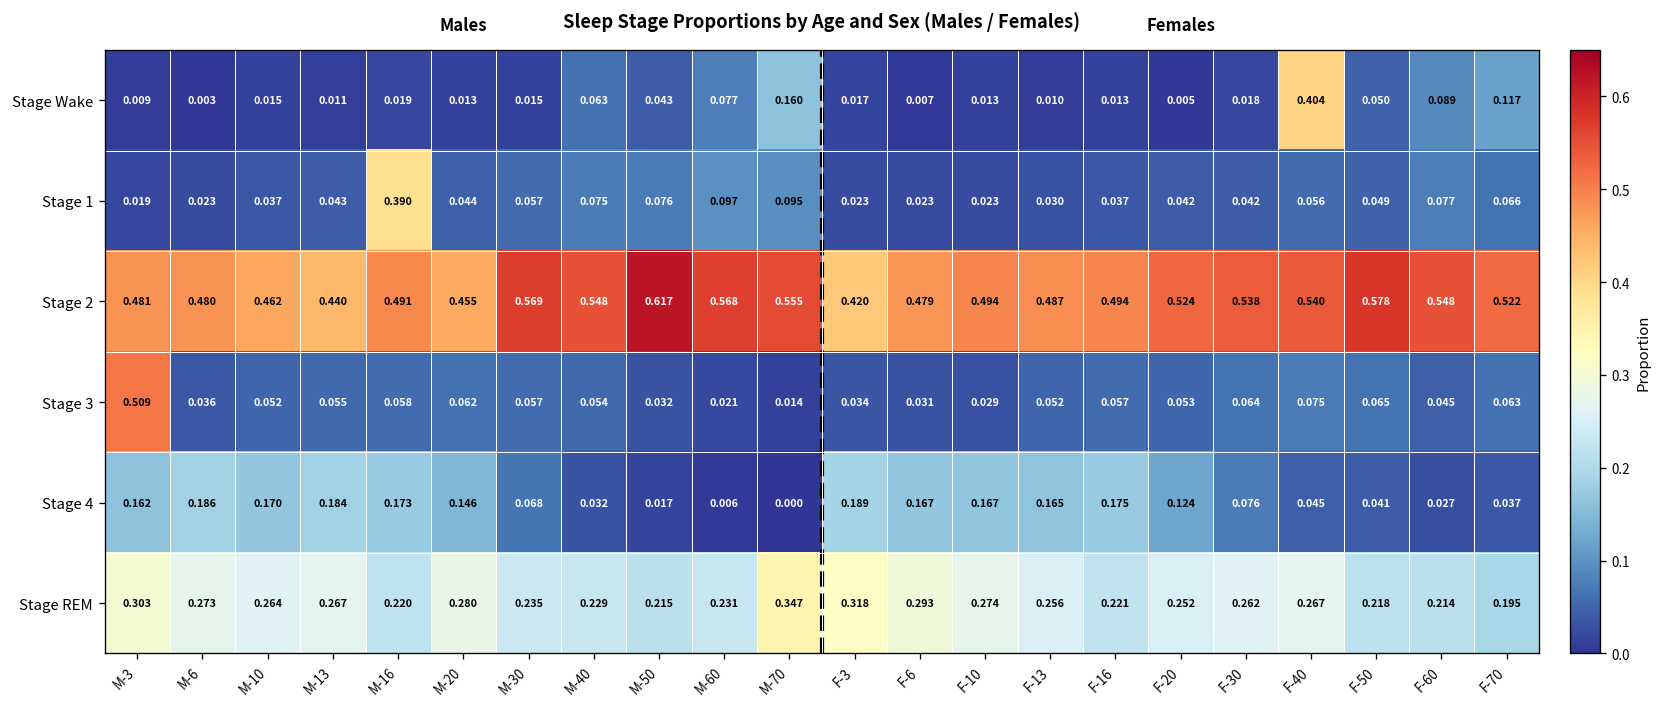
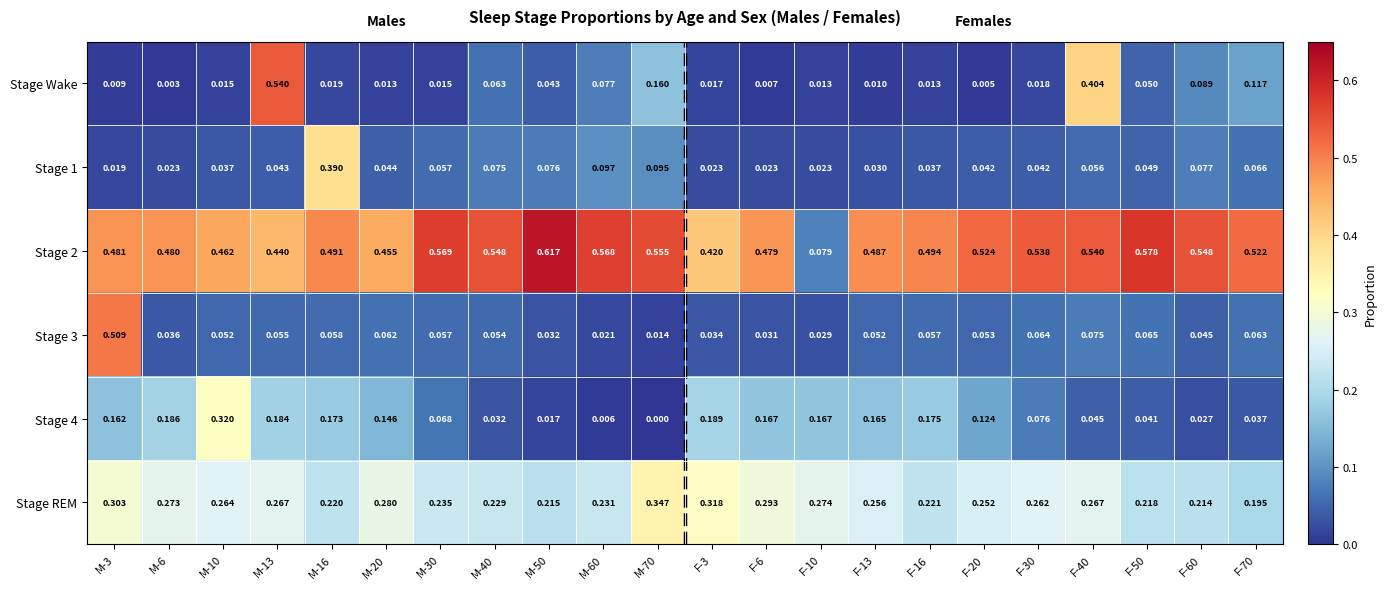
Stage Wake, M-13: 0.011 -> 0.540
Stage 2, F-10: 0.494 -> 0.079
Stage 4, M-10: 0.170 -> 0.320
